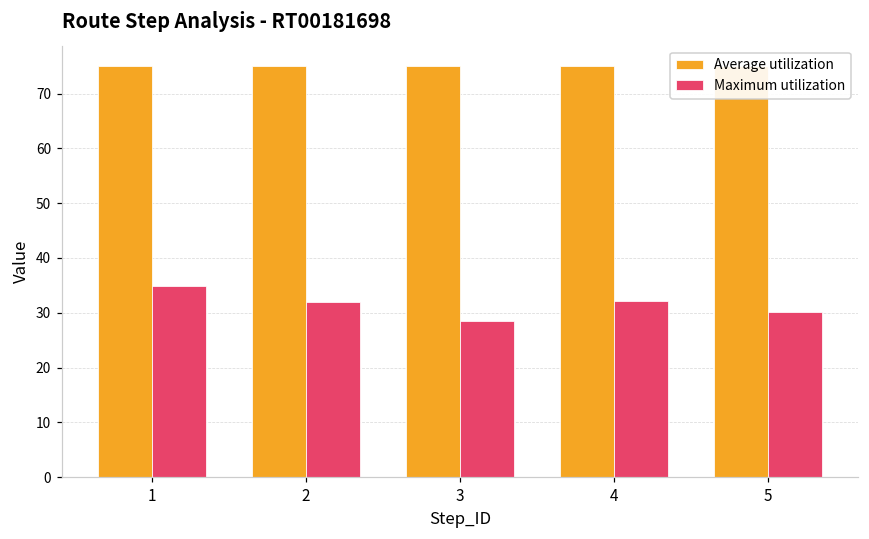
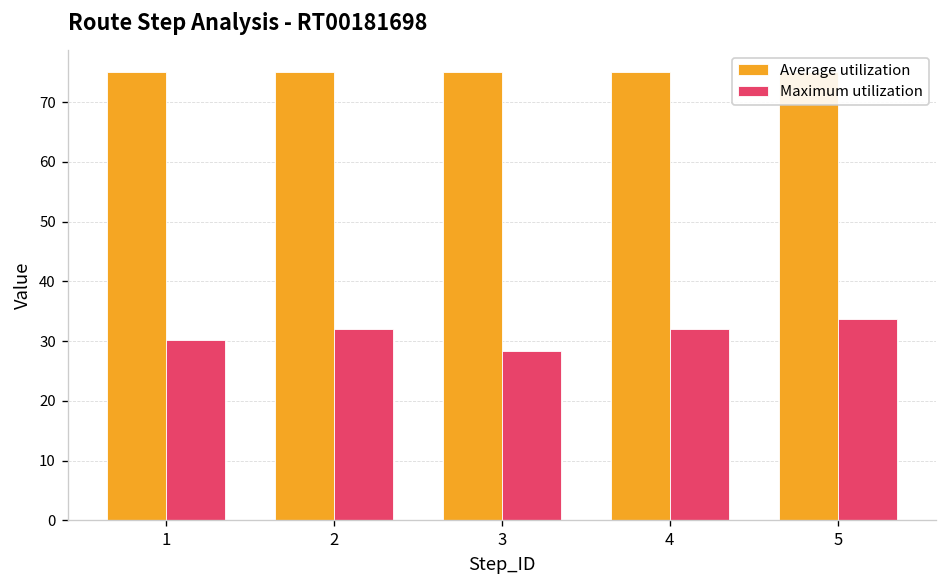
Maximum utilization, 1: 35 -> 30
Maximum utilization, 5: 30 -> 34
